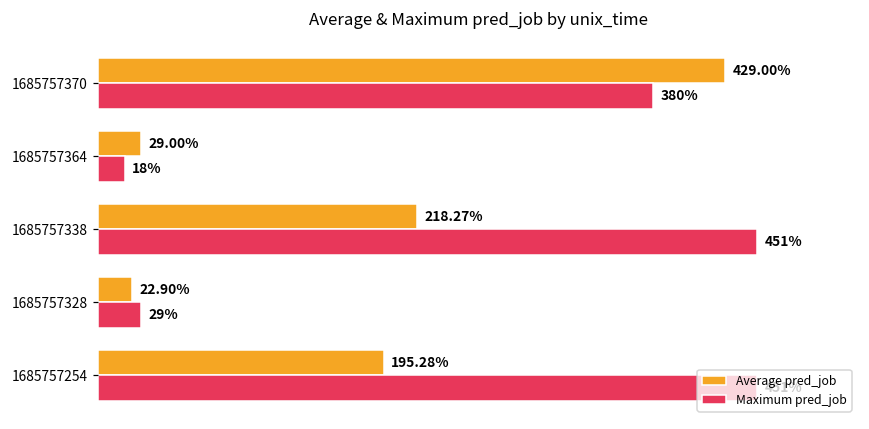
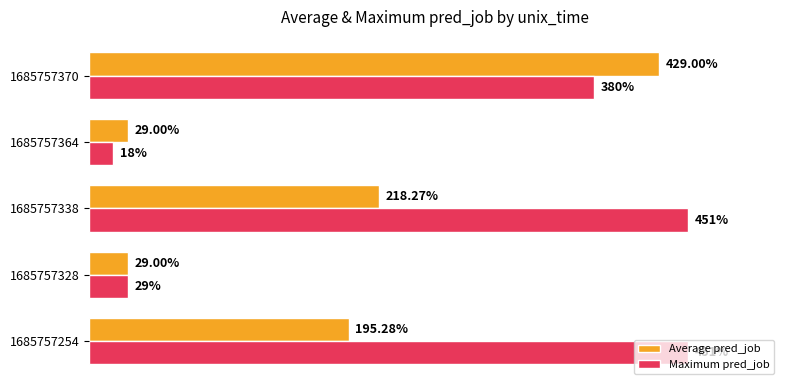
Average pred_job, 1685757328: 22.90% -> 29.00%
